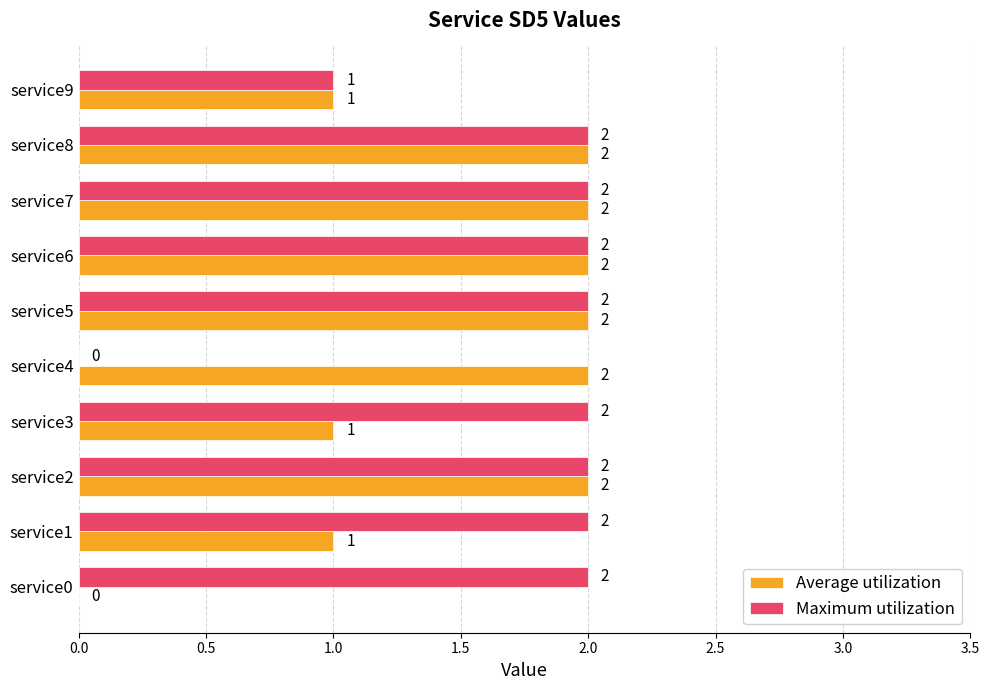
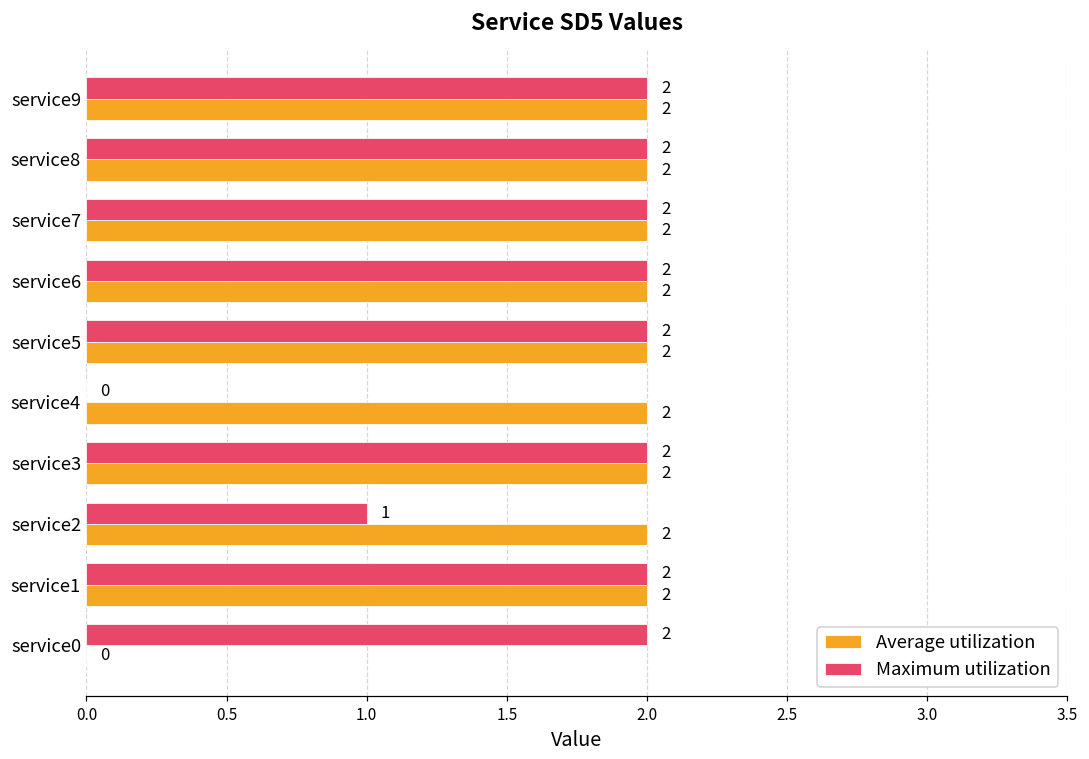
Maximum utilization, service9: 1 -> 2
Average utilization, service9: 1 -> 2
Average utilization, service3: 1 -> 2
Maximum utilization, service2: 2 -> 1
Average utilization, service1: 1 -> 2
